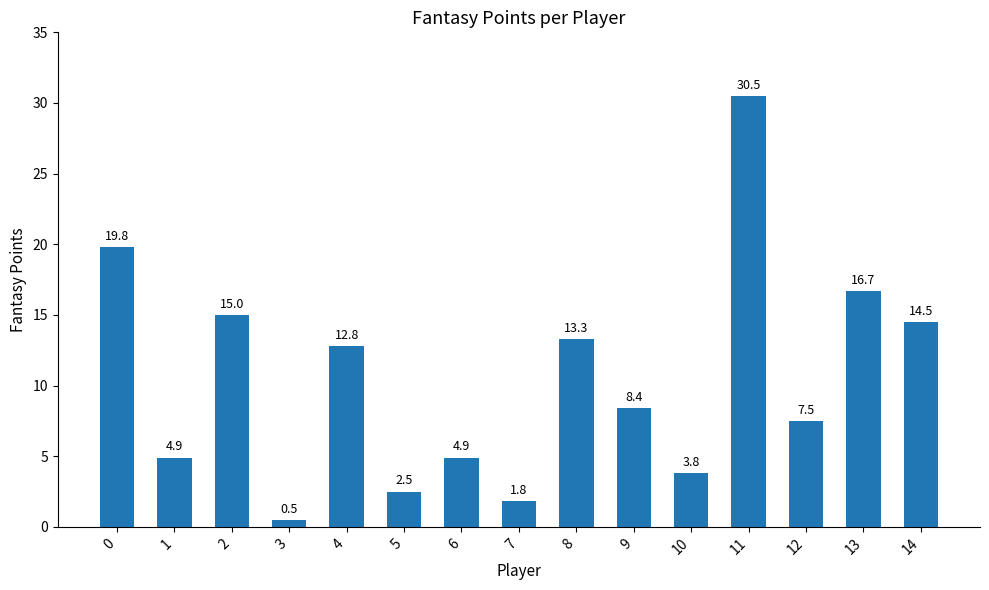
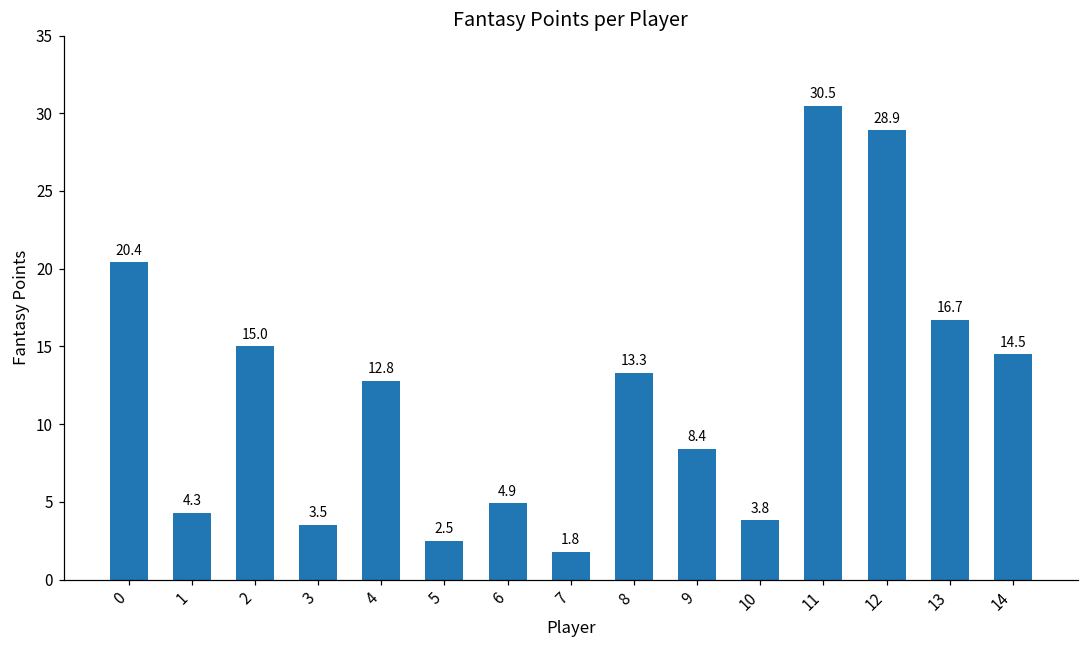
0: 19.8 -> 20.4
1: 4.9 -> 4.3
3: 0.5 -> 3.5
12: 7.5 -> 28.9
